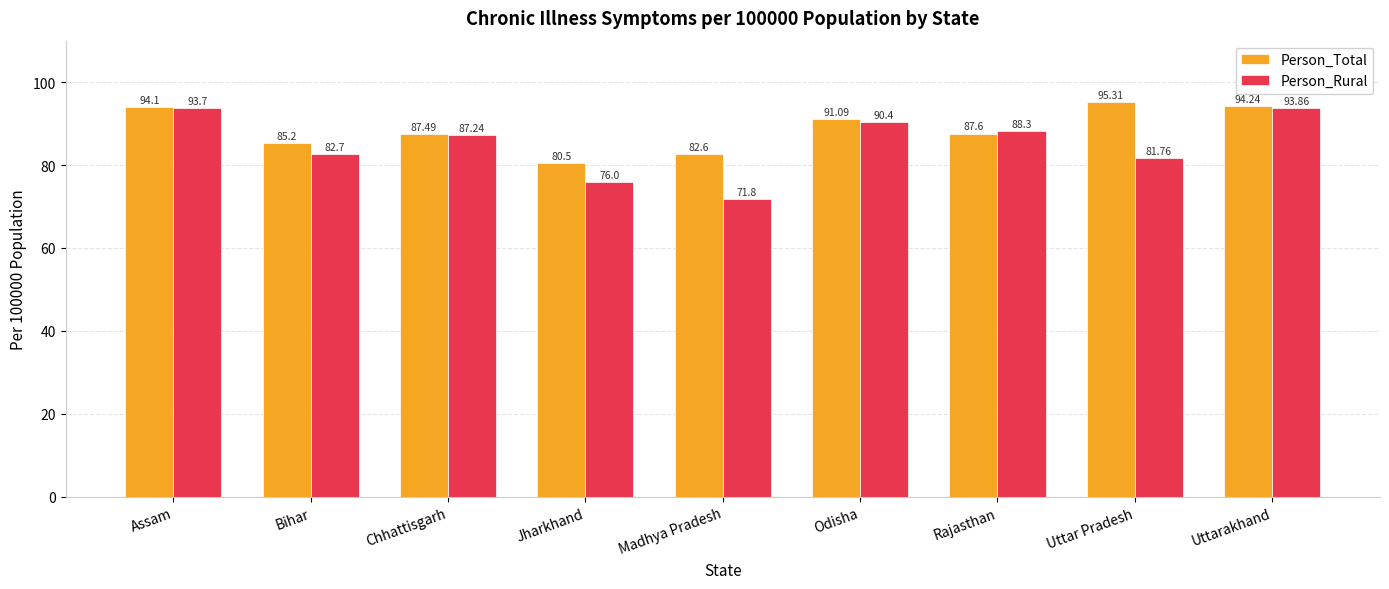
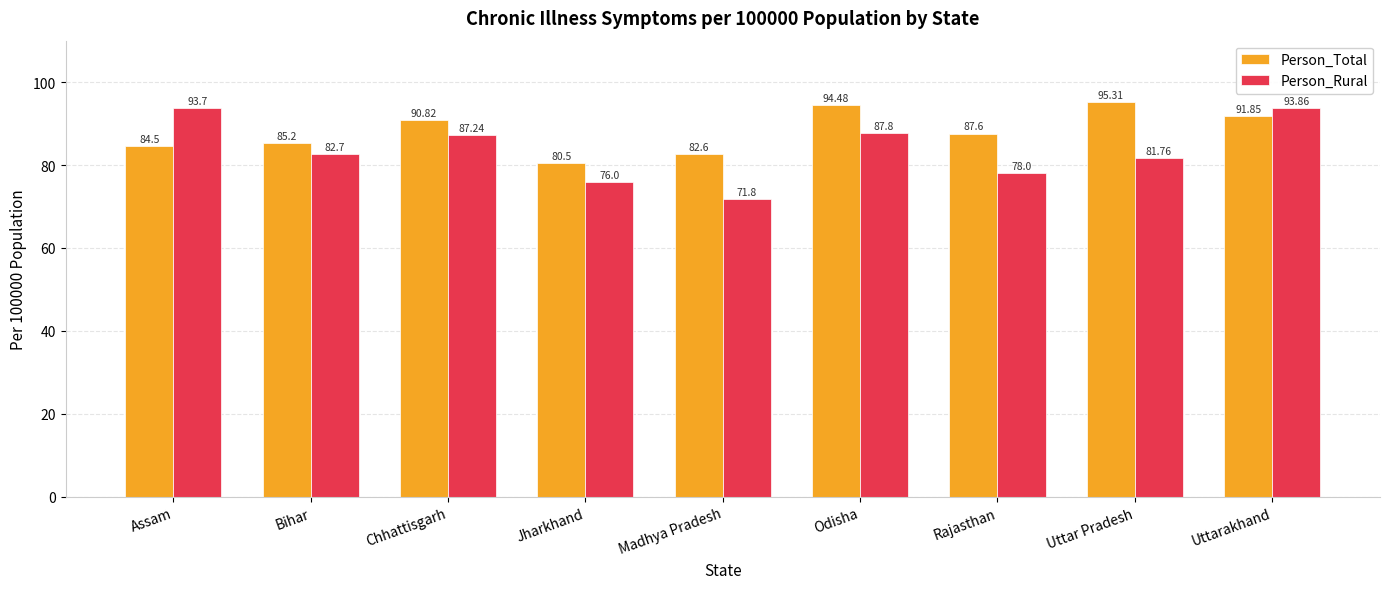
Person_Total, Assam: 94.1 -> 84.5
Person_Total, Chhattisgarh: 87.49 -> 90.82
Person_Total, Odisha: 91.09 -> 94.48
Person_Rural, Odisha: 90.4 -> 87.8
Person_Rural, Rajasthan: 88.3 -> 78.0
Person_Total, Uttarakhand: 94.24 -> 91.85
